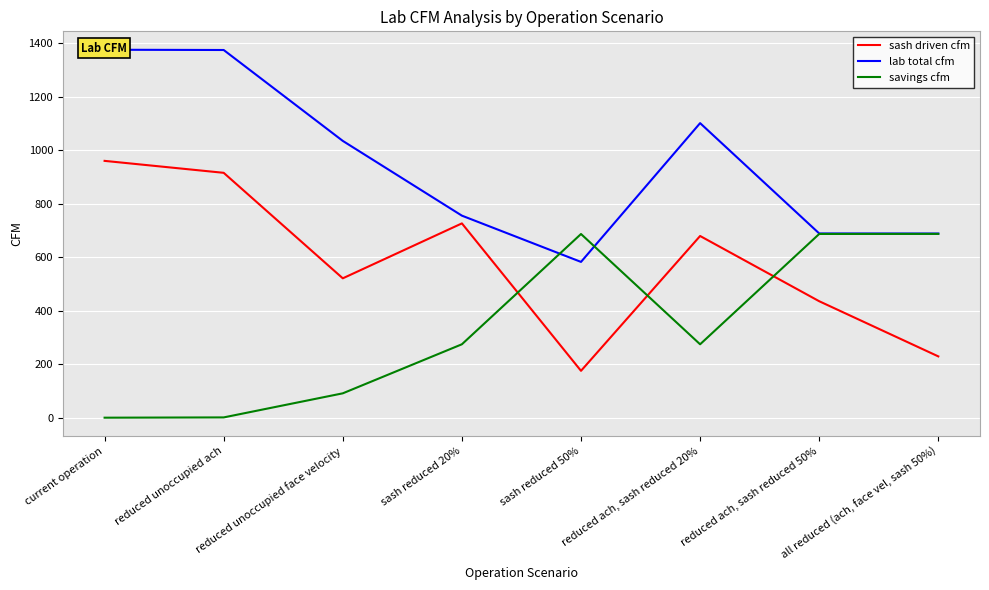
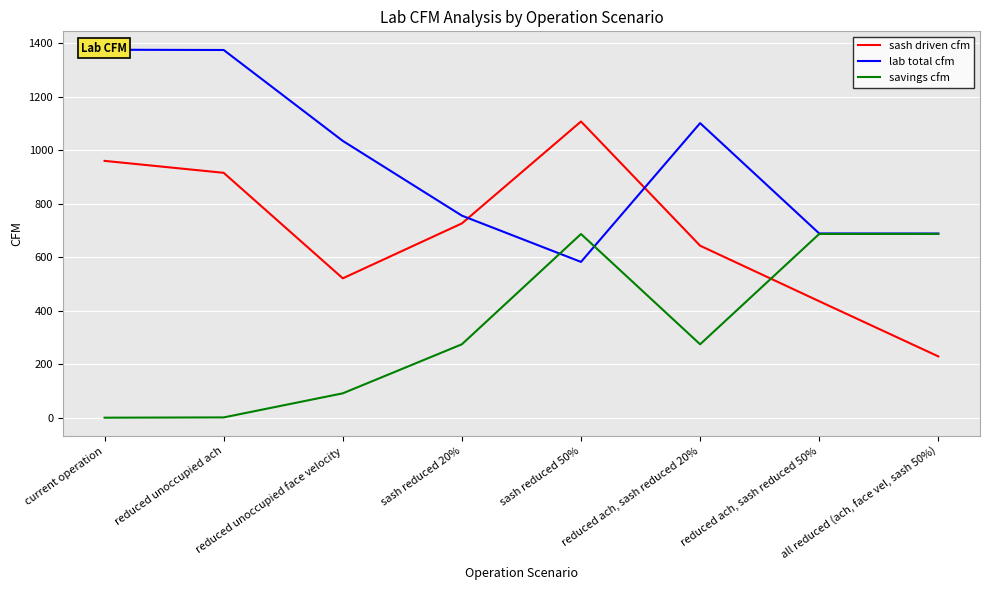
sash driven cfm, sash reduced 50%: 180 -> 1110
sash driven cfm, reduced ach, sash reduced 20%: 680 -> 640
